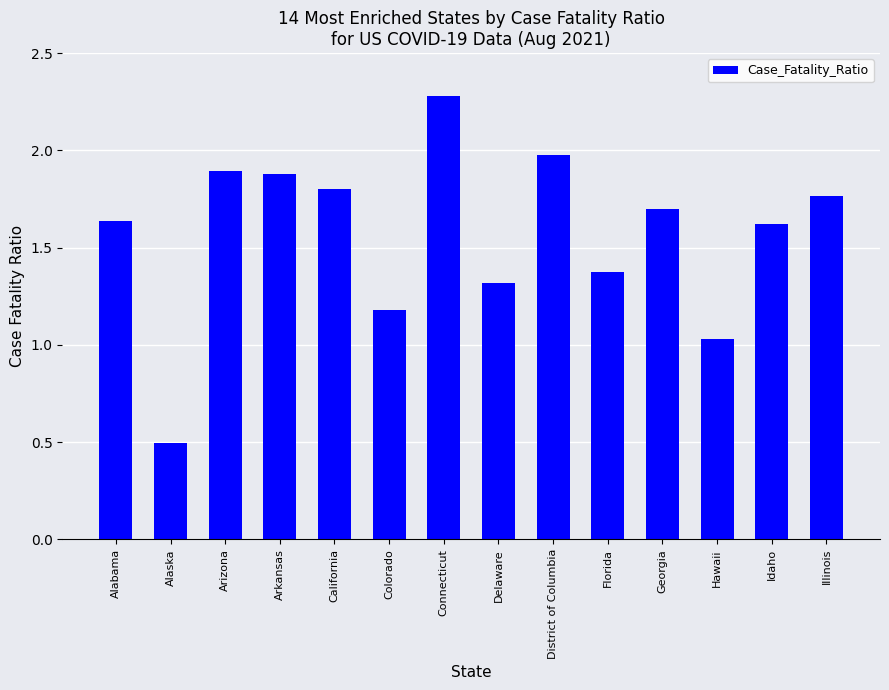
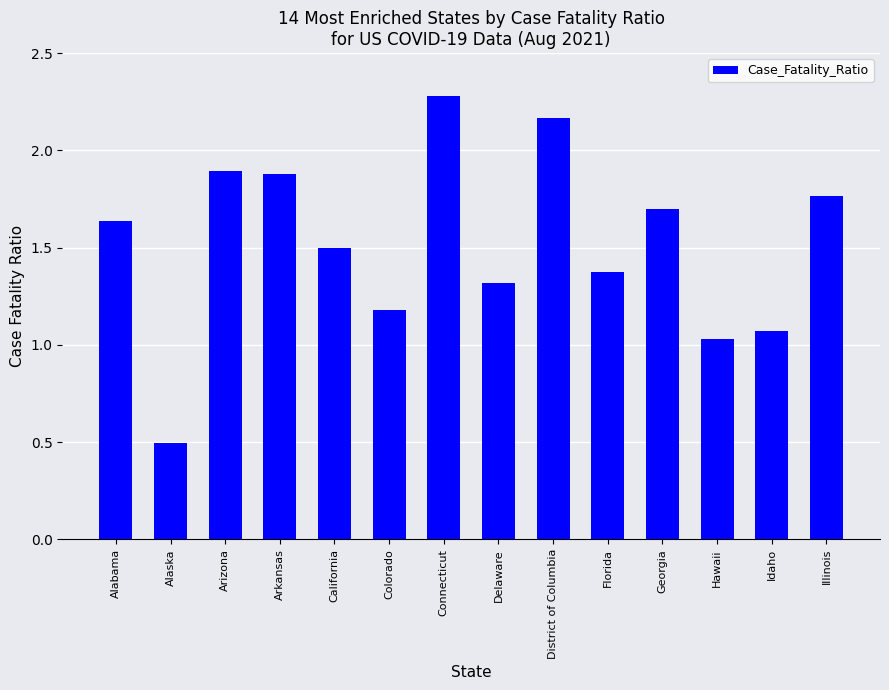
California: 1.80 -> 1.50
District of Columbia: 1.97 -> 2.17
Idaho: 1.62 -> 1.07
